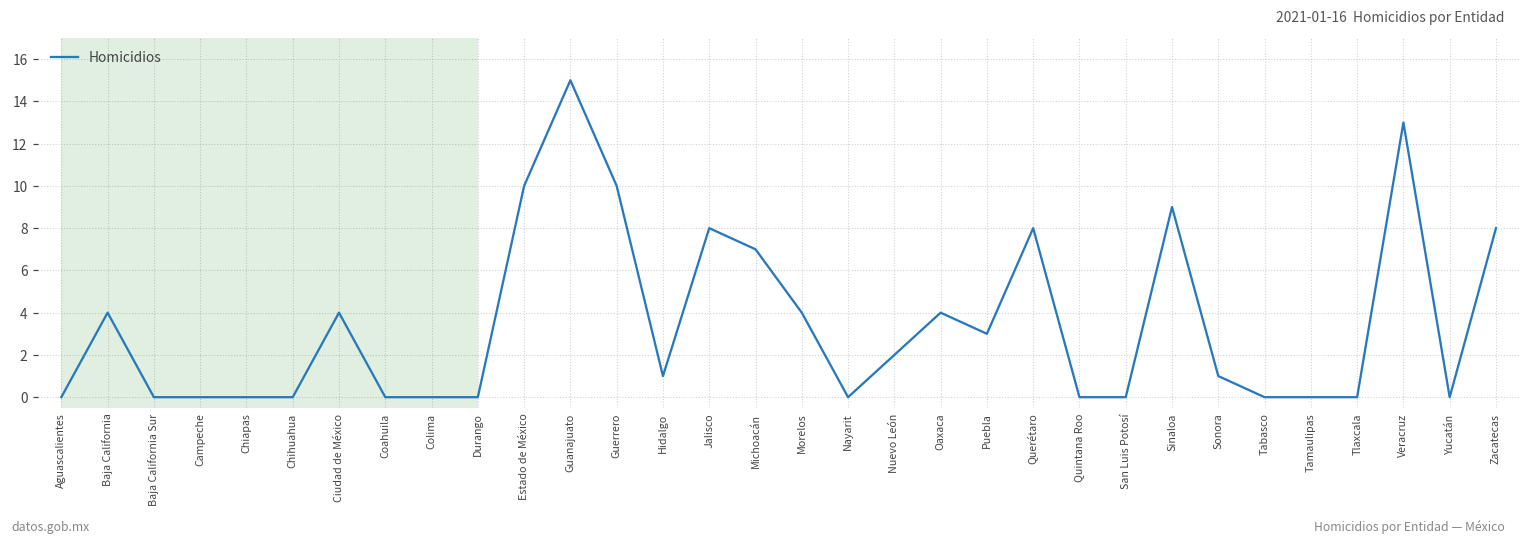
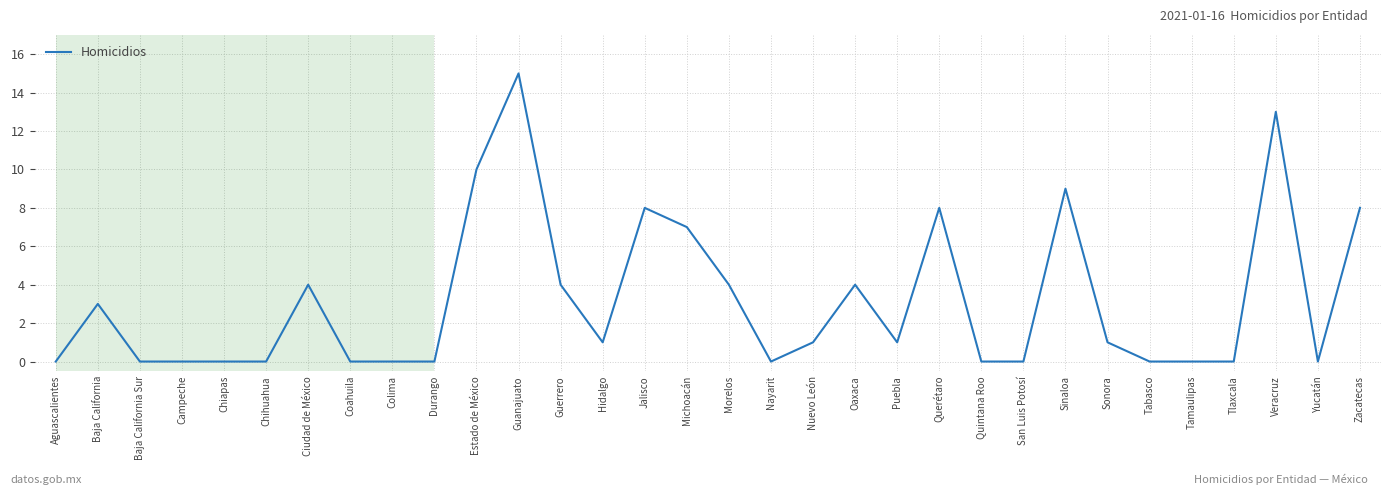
Baja California: 4 -> 3
Guerrero: 10 -> 4
Nuevo León: 2 -> 1
Puebla: 3 -> 1
